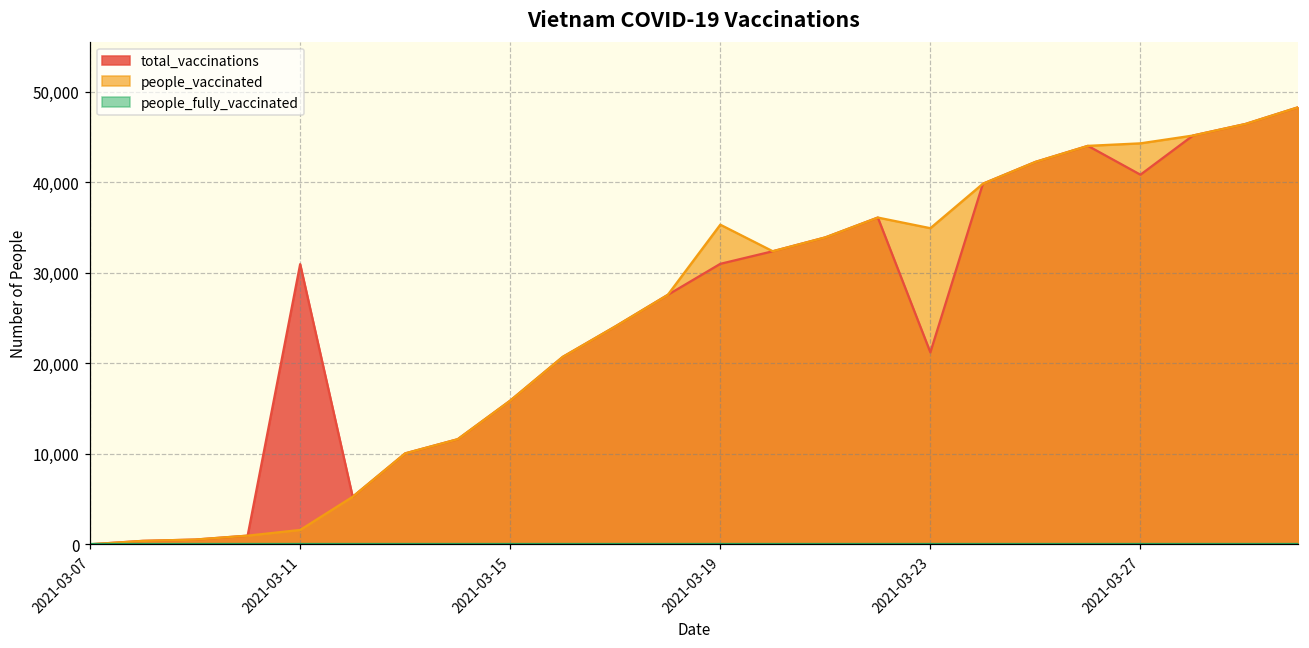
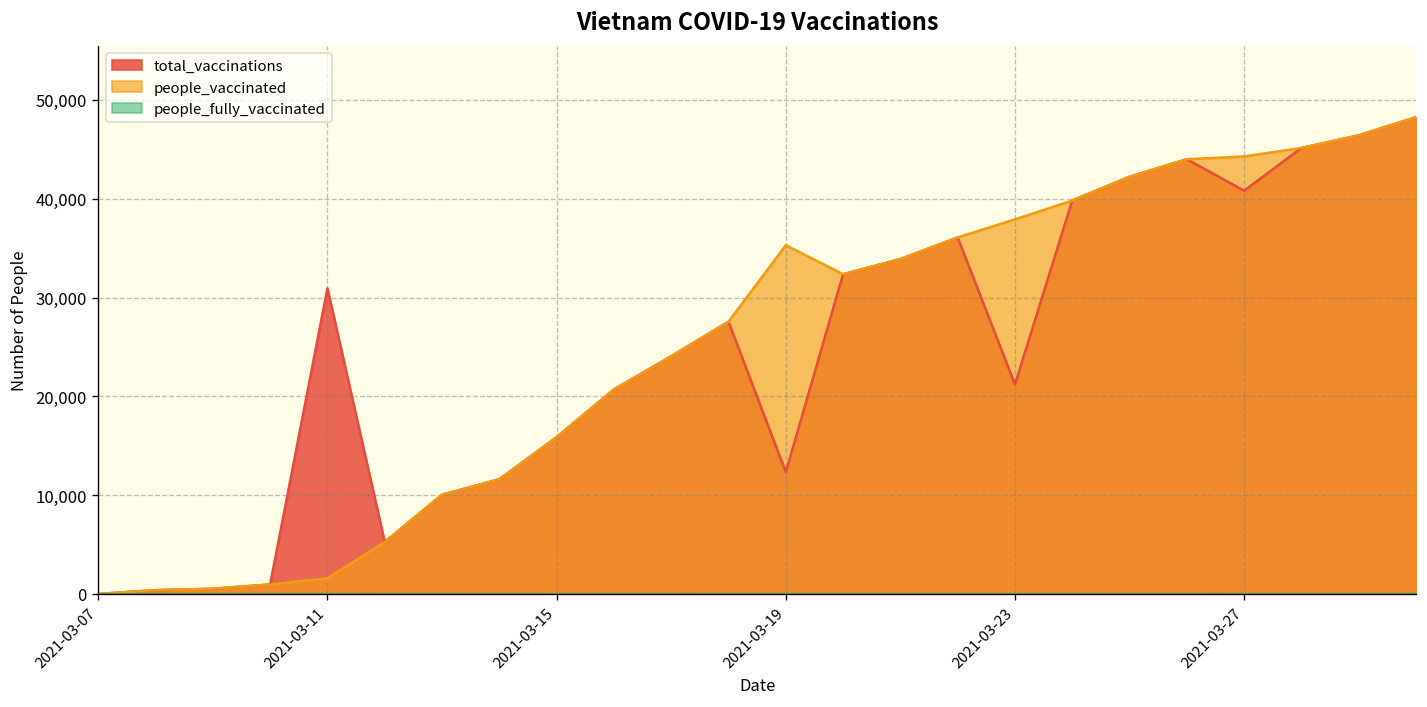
total_vaccinations, 2021-03-19: 31,000 -> 12,000
people_vaccinated, 2021-03-23: 35,000 -> 38,000
